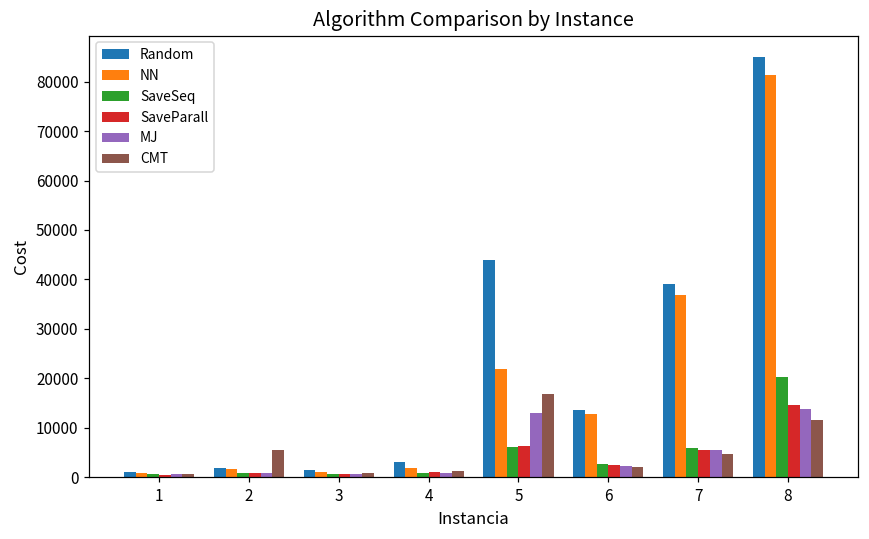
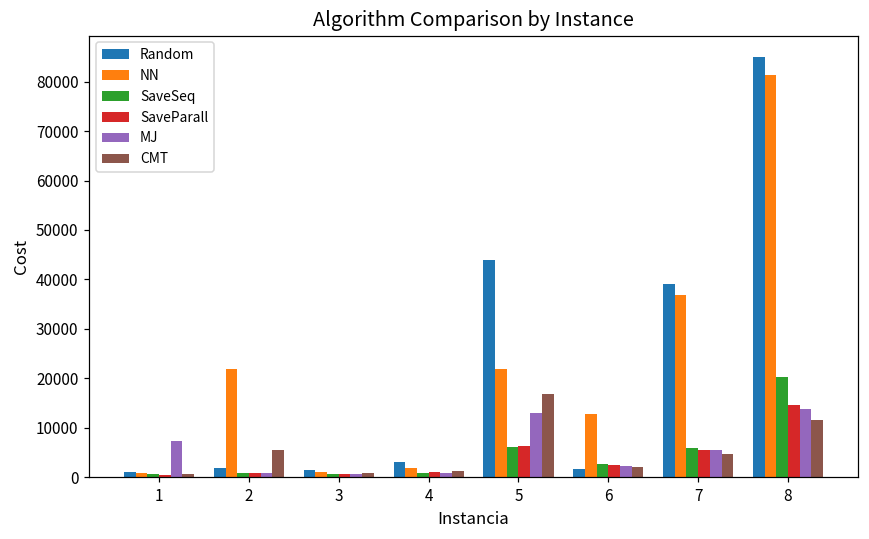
MJ, 1: 1000 -> 7000
NN, 2: 2000 -> 22000
Random, 6: 14000 -> 2000
